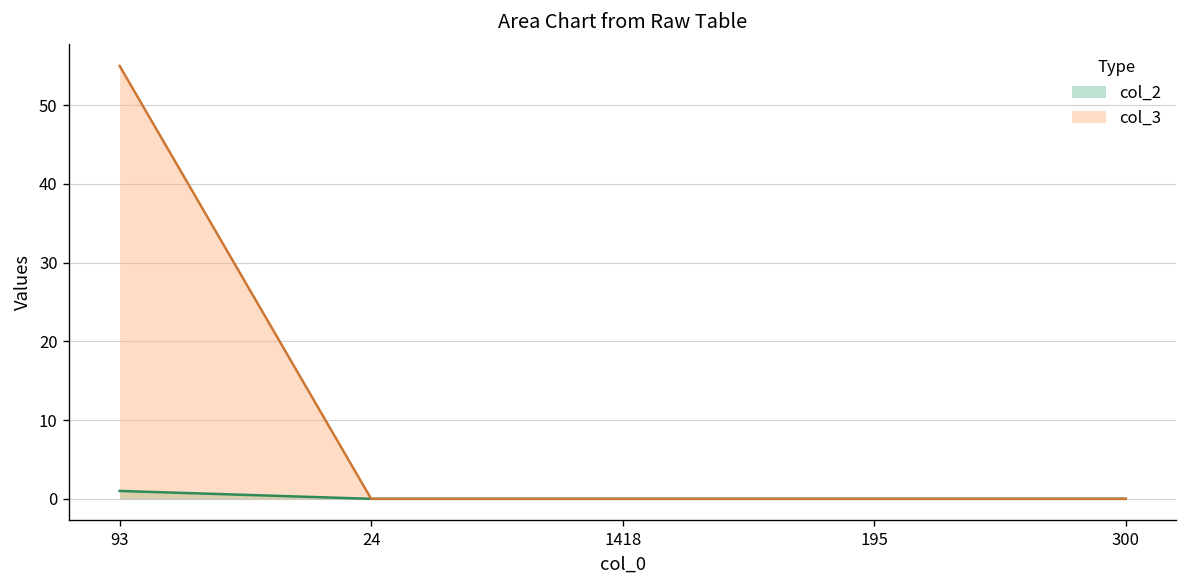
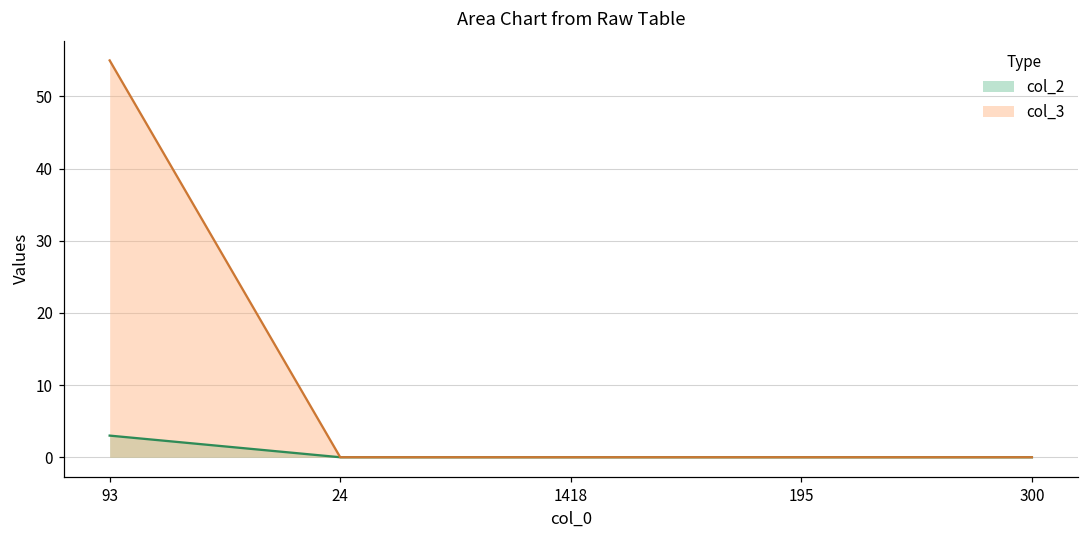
col_2, 93: 1 -> 3
